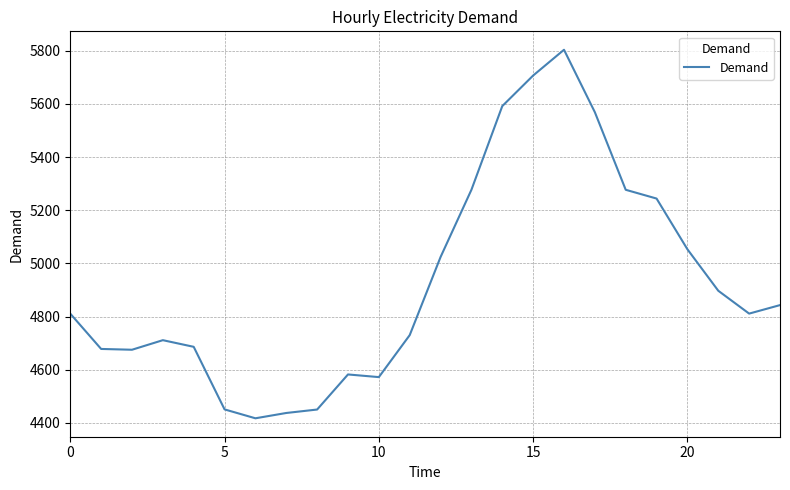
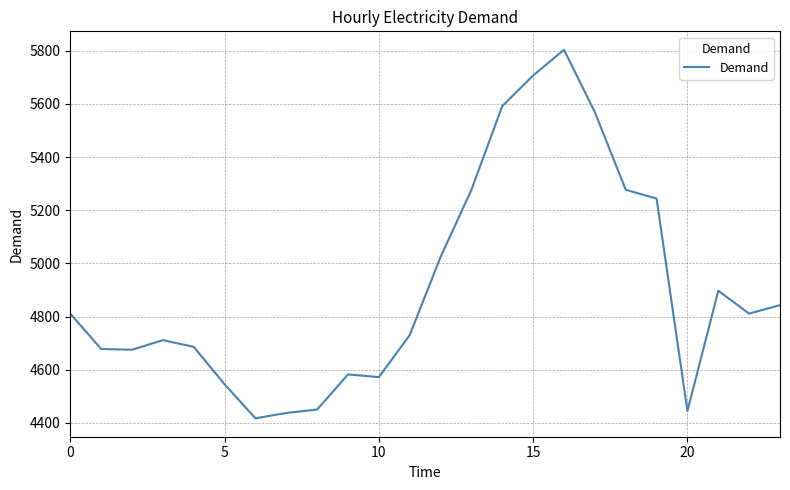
5: 4450 -> 4550
20: 5050 -> 4440
